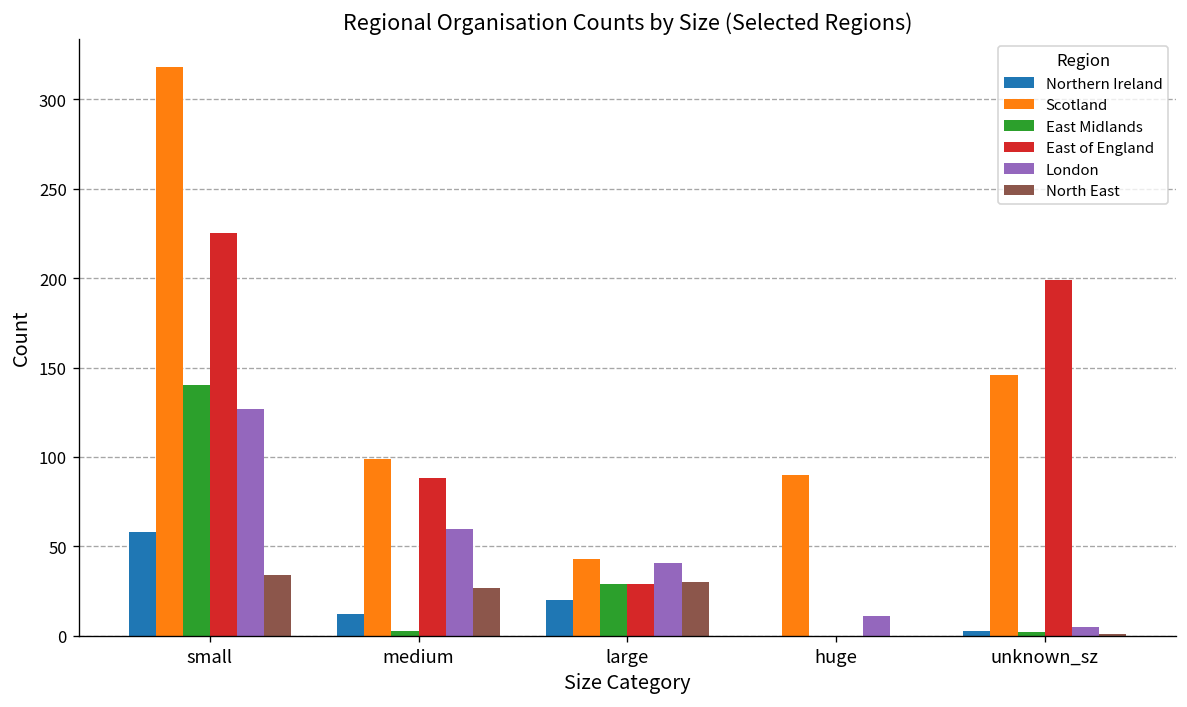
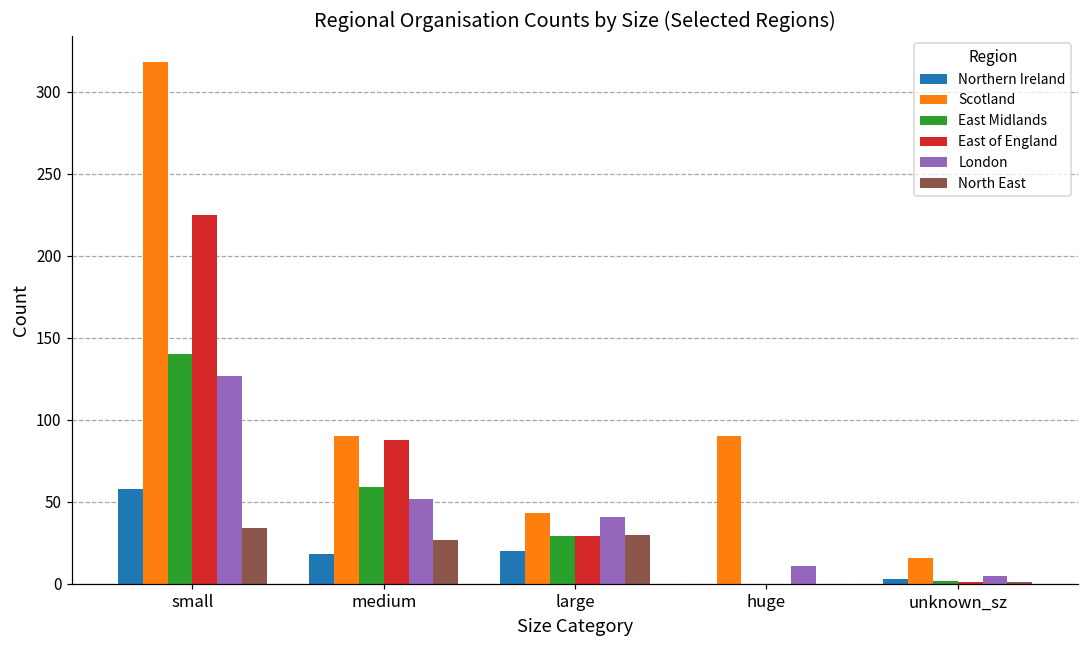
Northern Ireland, medium: 12 -> 18
Scotland, medium: 99 -> 90
East Midlands, medium: 3 -> 59
London, medium: 60 -> 52
Scotland, unknown_sz: 146 -> 16
East of England, unknown_sz: 199 -> 1
